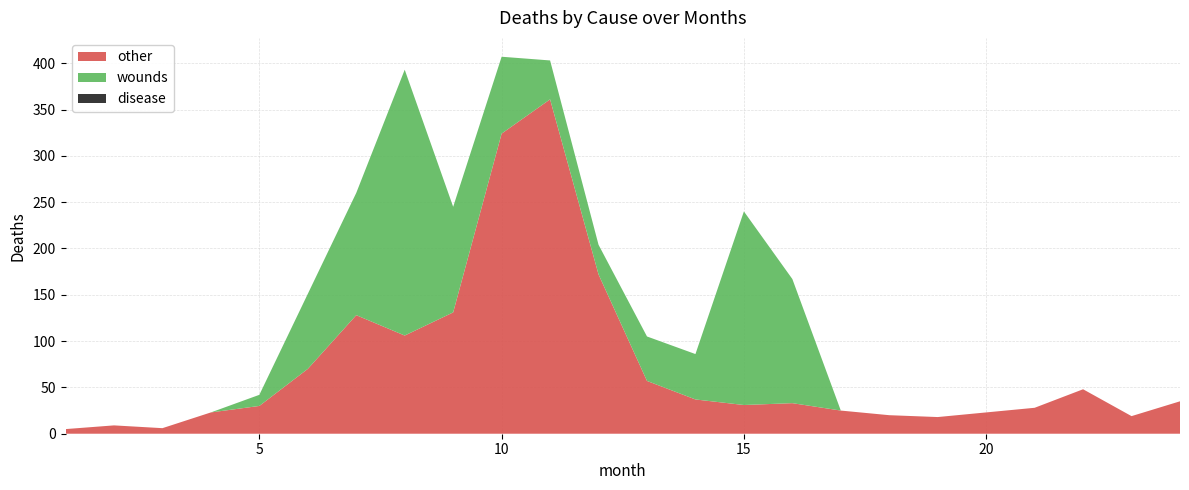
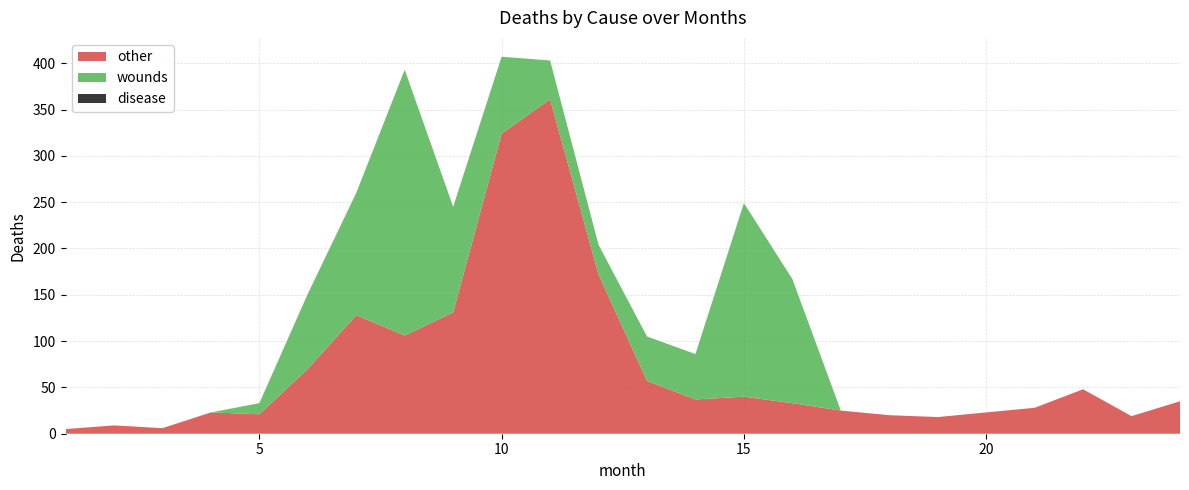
other, 5: 30 -> 20
other, 15: 30 -> 40
